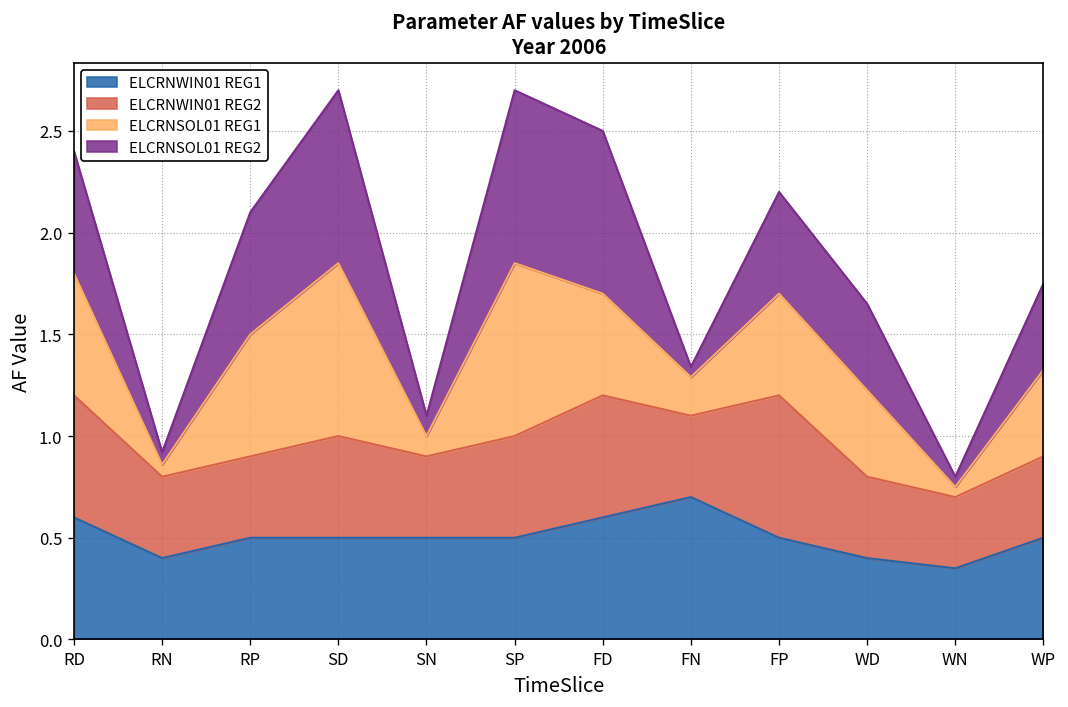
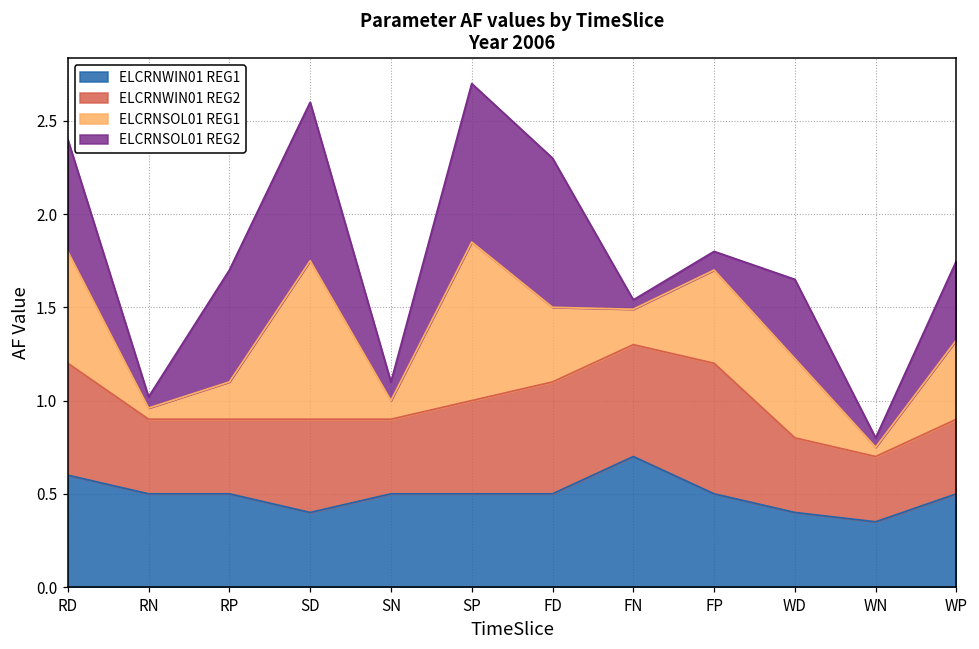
ELCRNWIN01 REG1, RN: 0.4 -> 0.5
ELCRNSOL01 REG1, RP: 0.6 -> 0.2
ELCRNWIN01 REG1, SD: 0.5 -> 0.4
ELCRNWIN01 REG1, FD: 0.6 -> 0.5
ELCRNSOL01 REG1, FD: 0.5 -> 0.4
ELCRNWIN01 REG2, FN: 0.4 -> 0.6
ELCRNSOL01 REG2, FP: 0.5 -> 0.1
